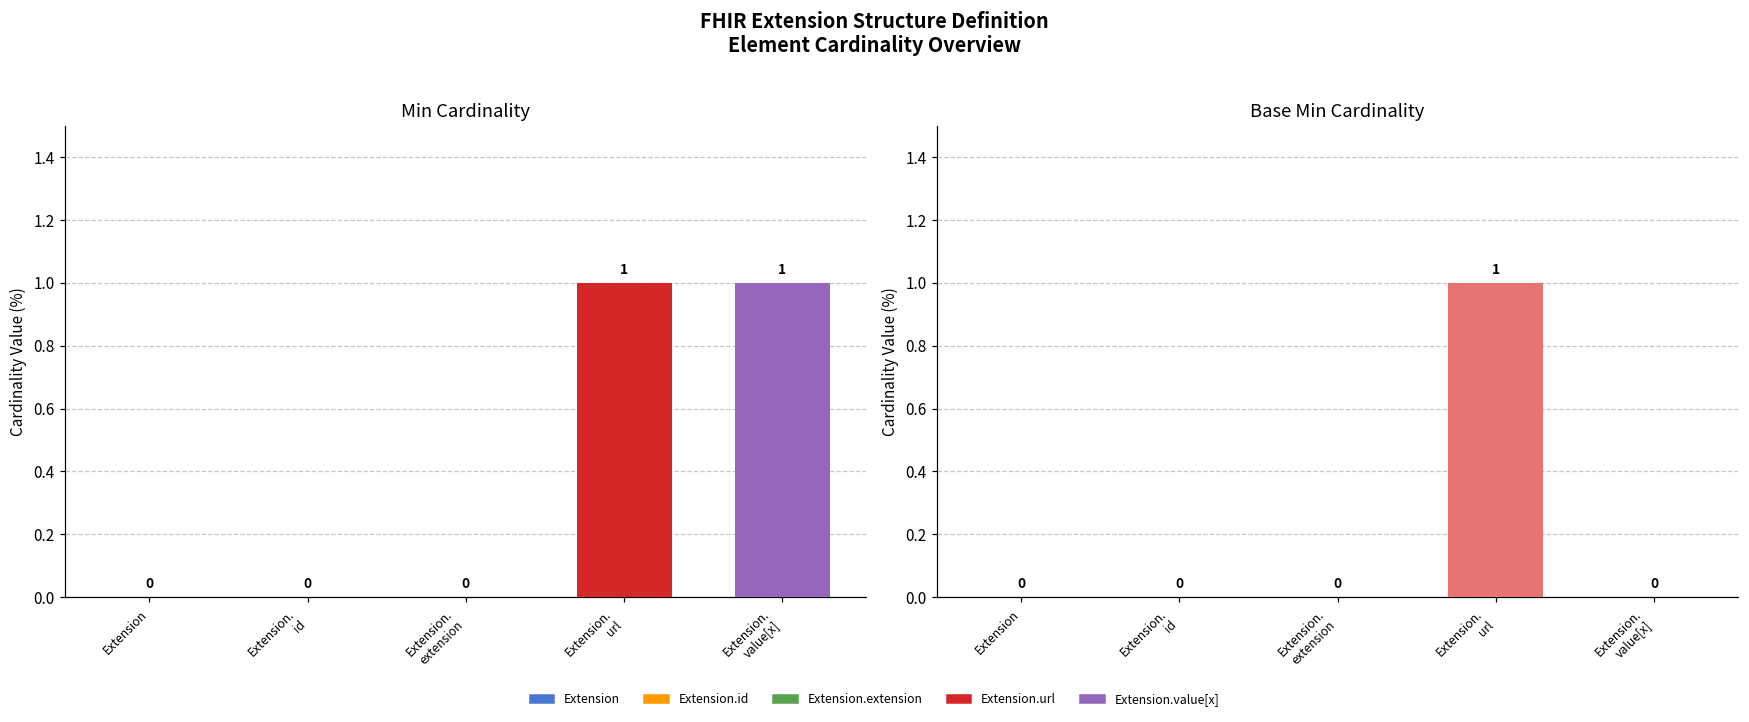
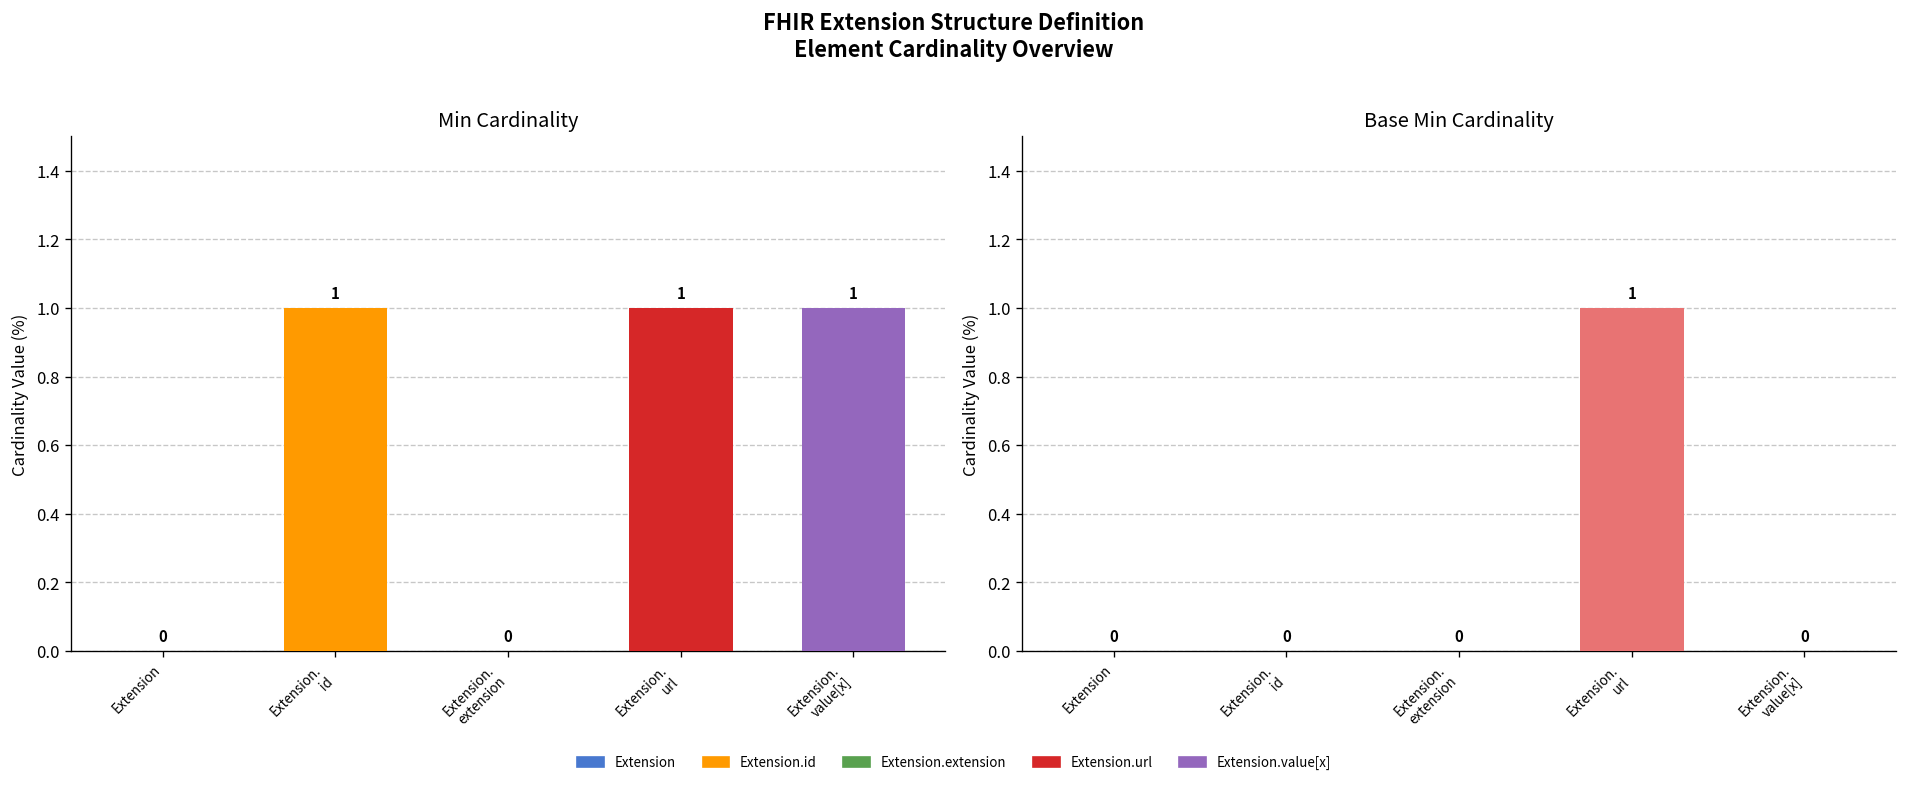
Min Cardinality, Extension. id: 0 -> 1
